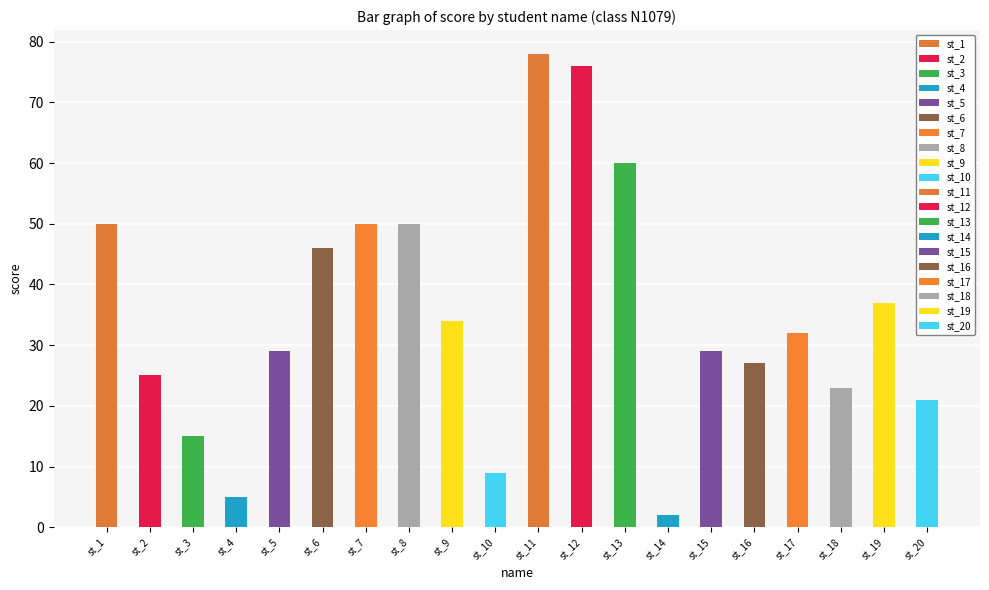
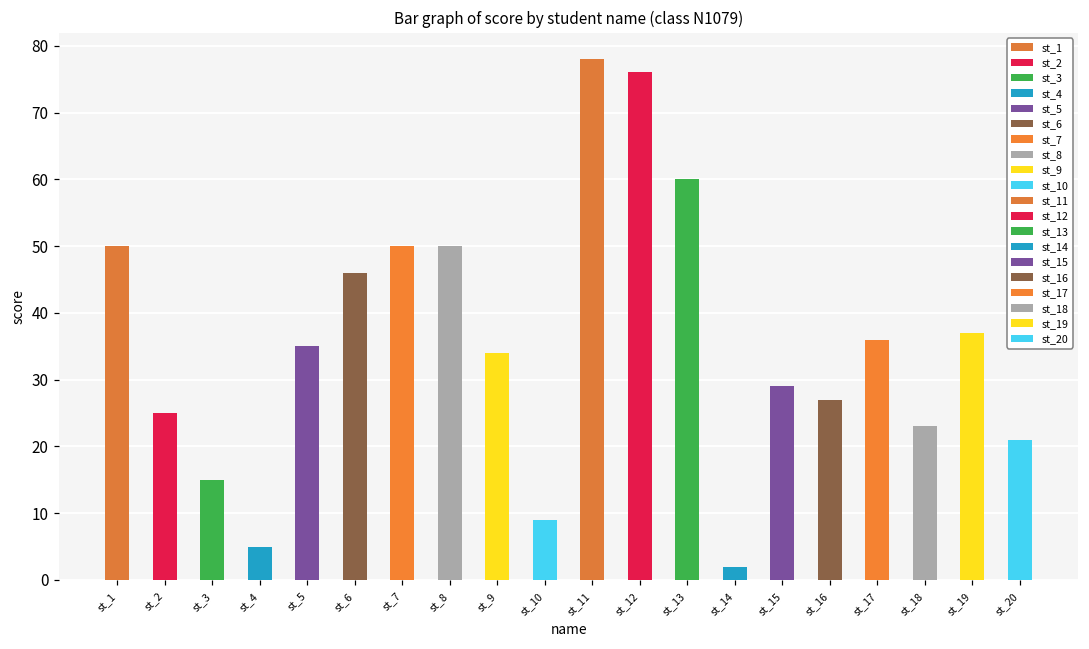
st_5: 29 -> 35
st_17: 32 -> 36
